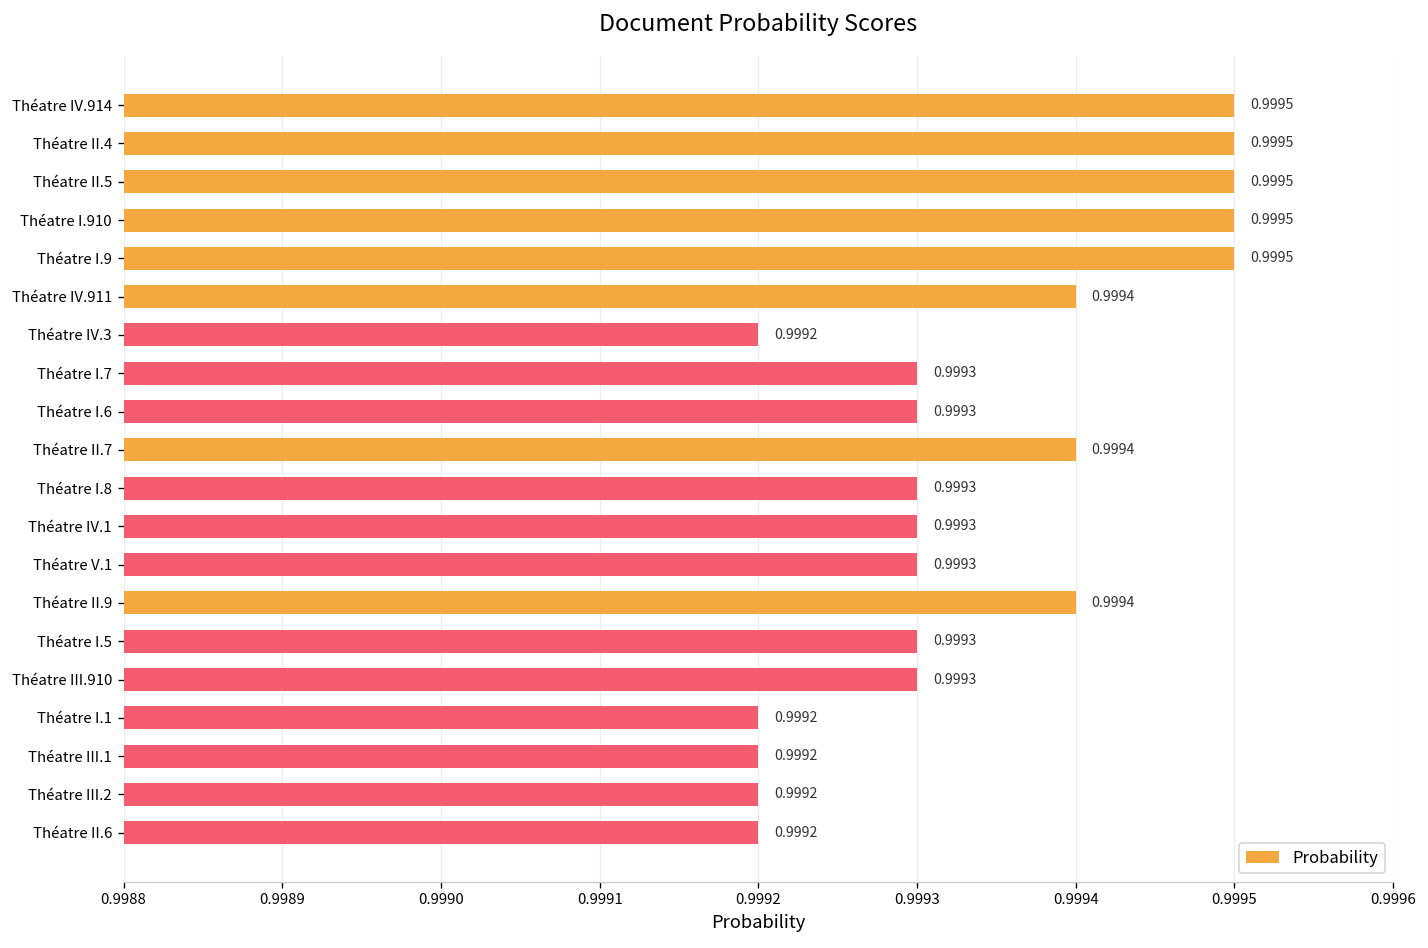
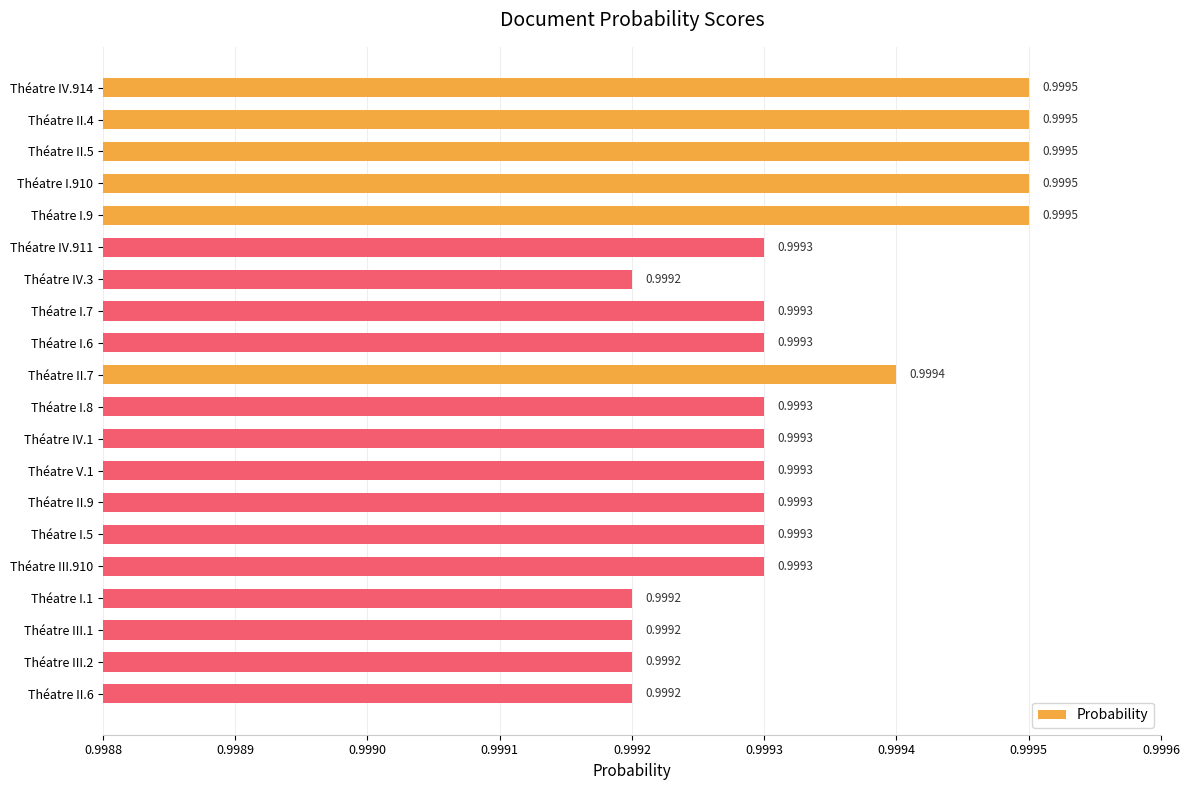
Théatre IV.911: 0.9994 -> 0.9993
Théatre II.9: 0.9994 -> 0.9993
